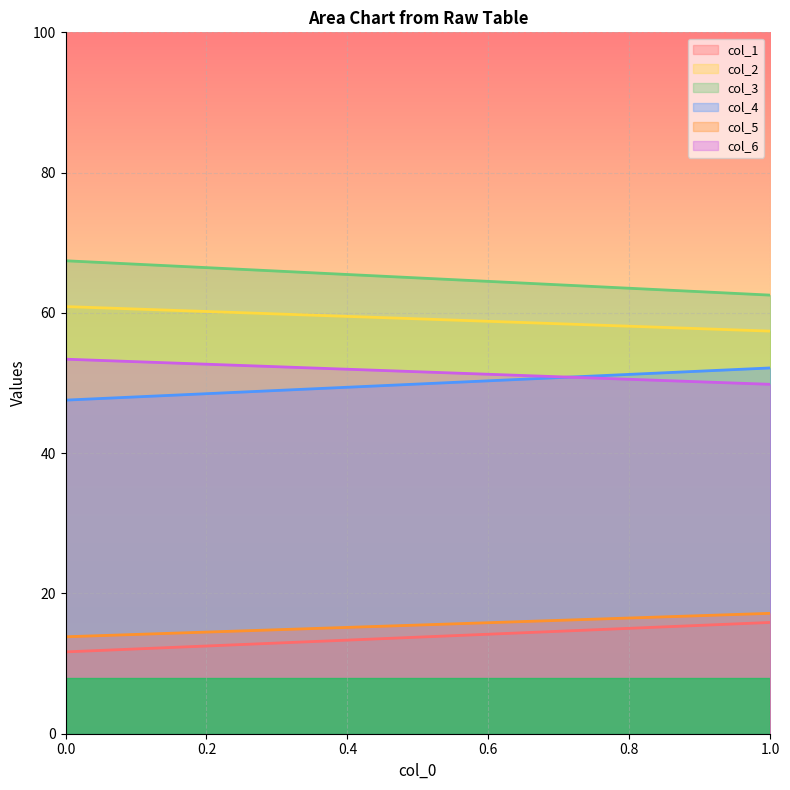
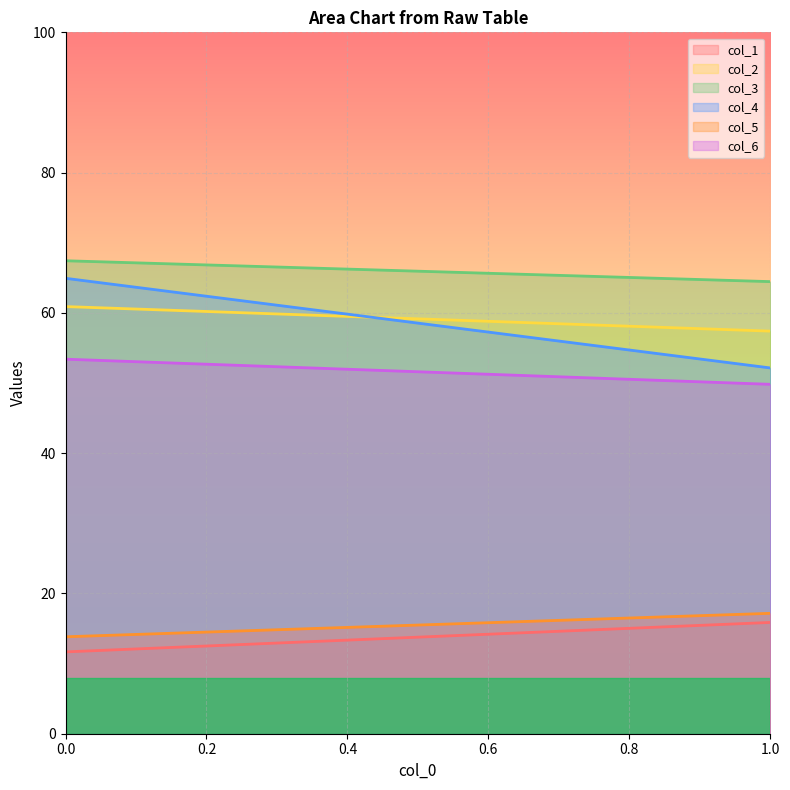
col_4, 0.0: 48 -> 65
col_3, 1.0: 63 -> 64
